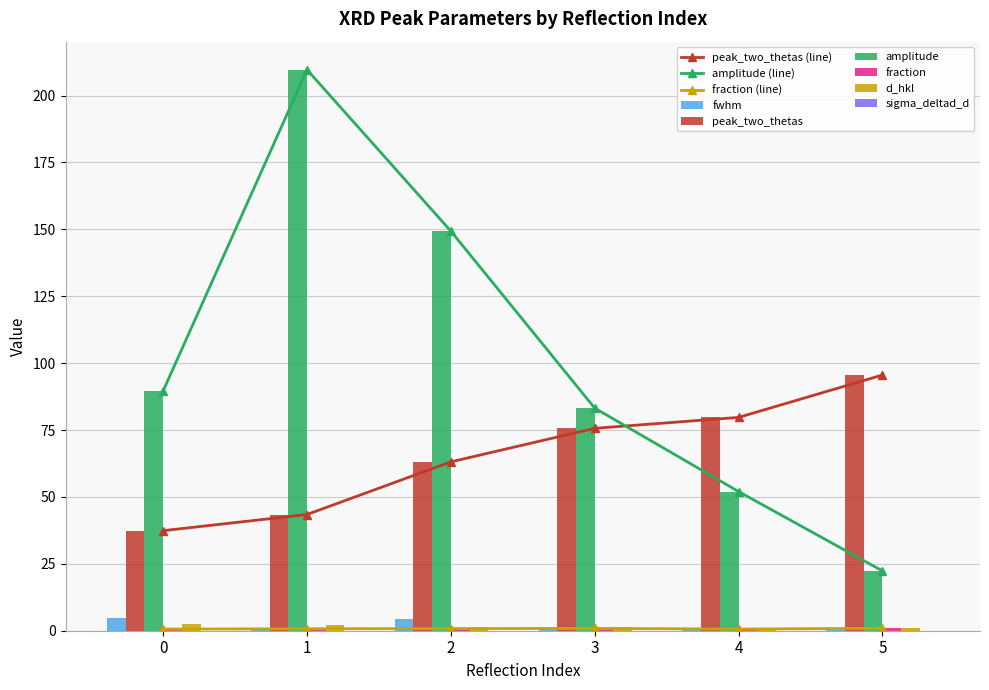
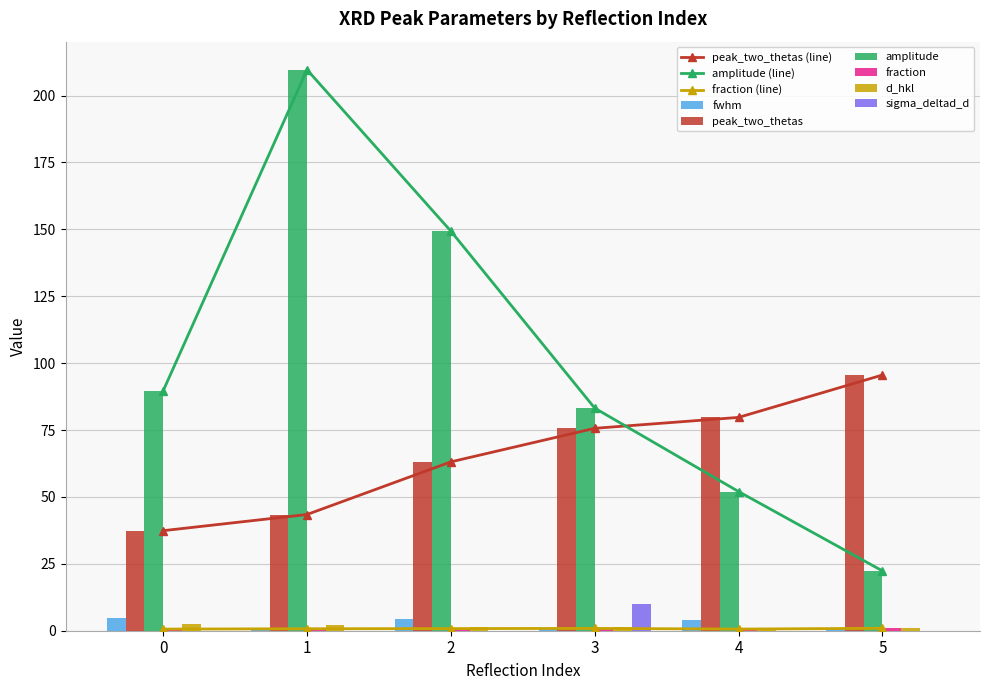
sigma_deltad_d, 3: 0 -> 10
fwhm, 4: 1 -> 4
